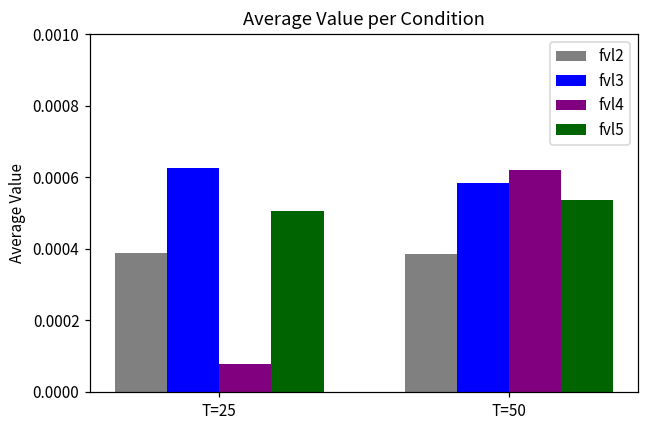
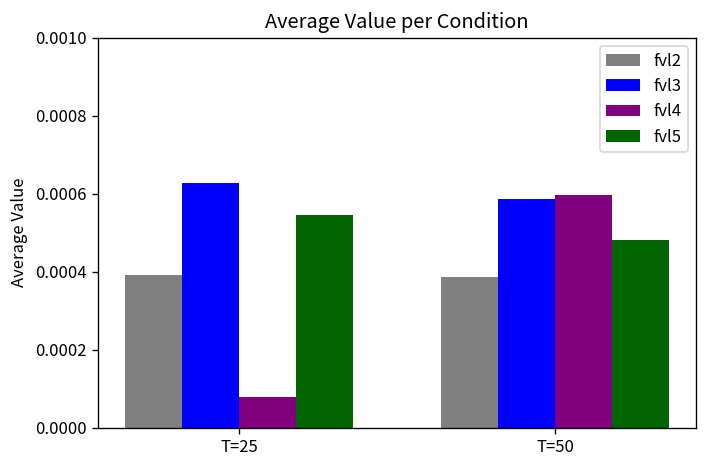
fvl5, T=25: 0.00051 -> 0.00055
fvl4, T=50: 0.00062 -> 0.00060
fvl5, T=50: 0.00054 -> 0.00048
